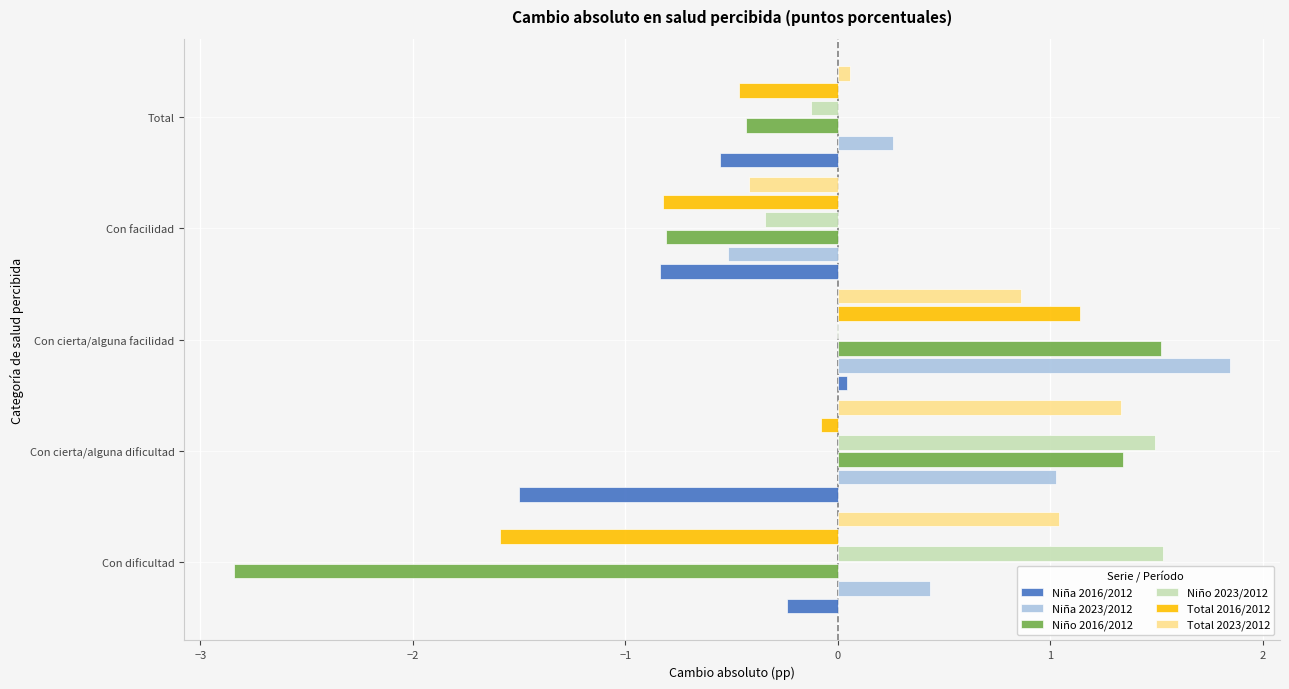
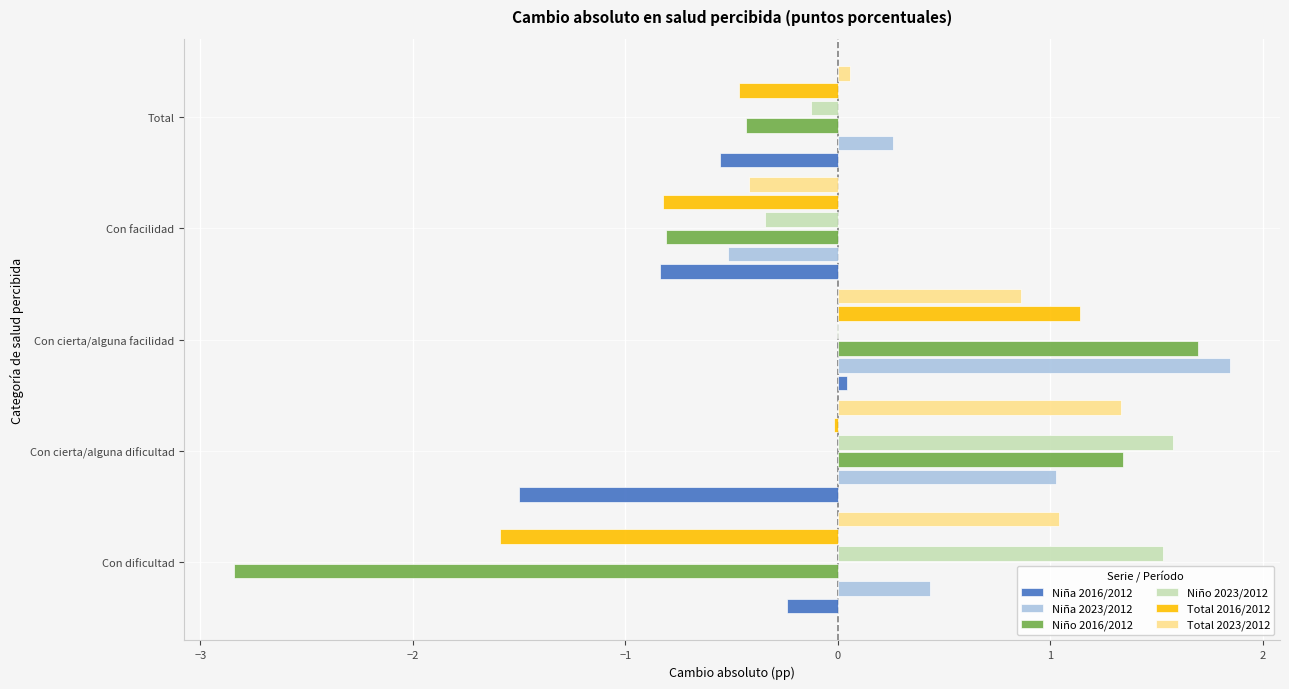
Niño 2016/2012, Con cierta/alguna facilidad: 1.52 -> 1.70
Total 2016/2012, Con cierta/alguna dificultad: -0.08 -> -0.02
Niño 2023/2012, Con cierta/alguna dificultad: 1.49 -> 1.58
